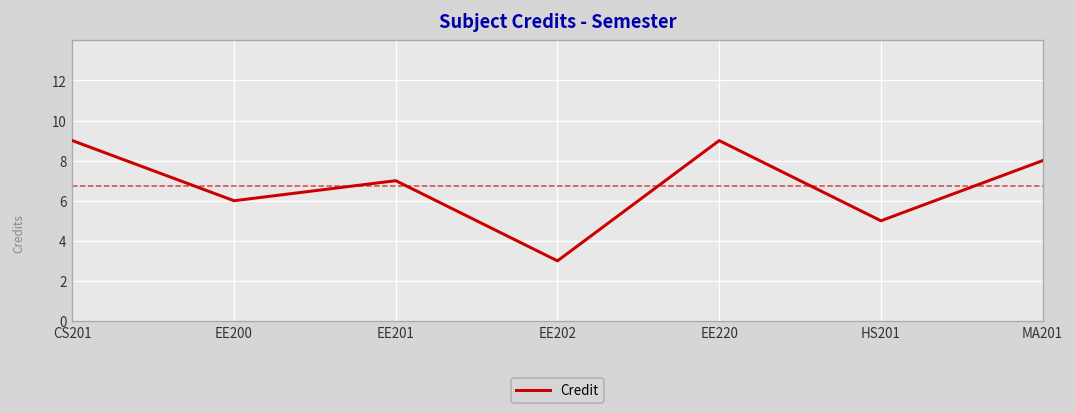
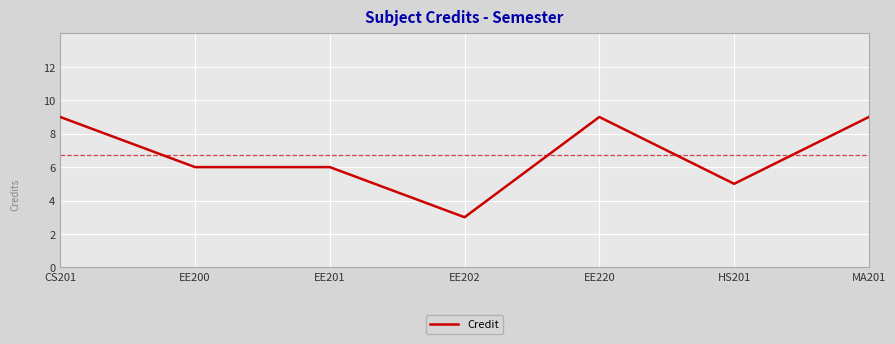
EE201: 7 -> 6
MA201: 8 -> 9
